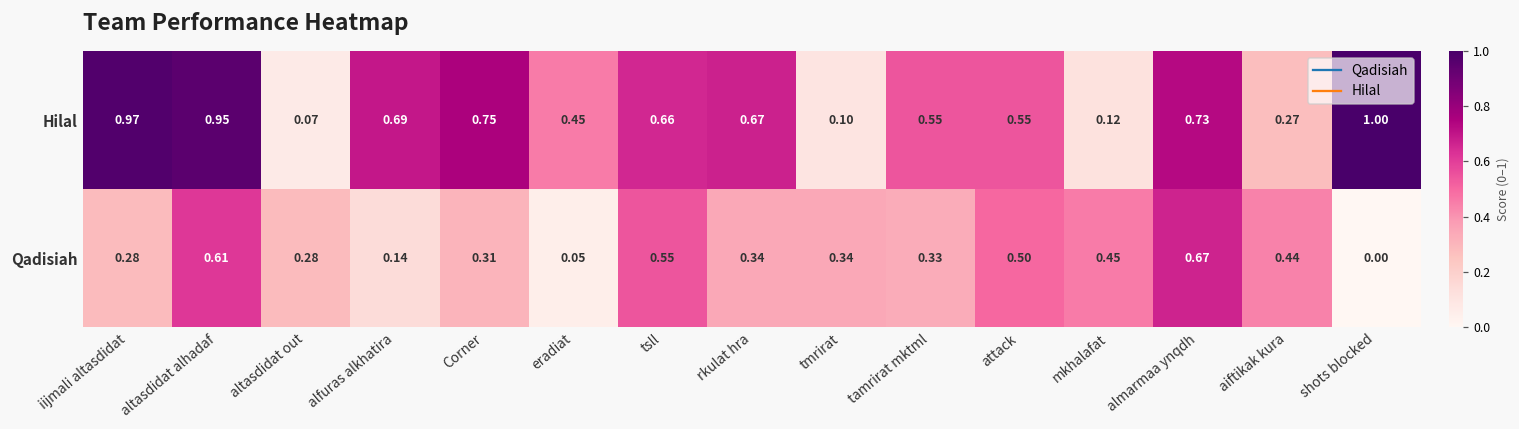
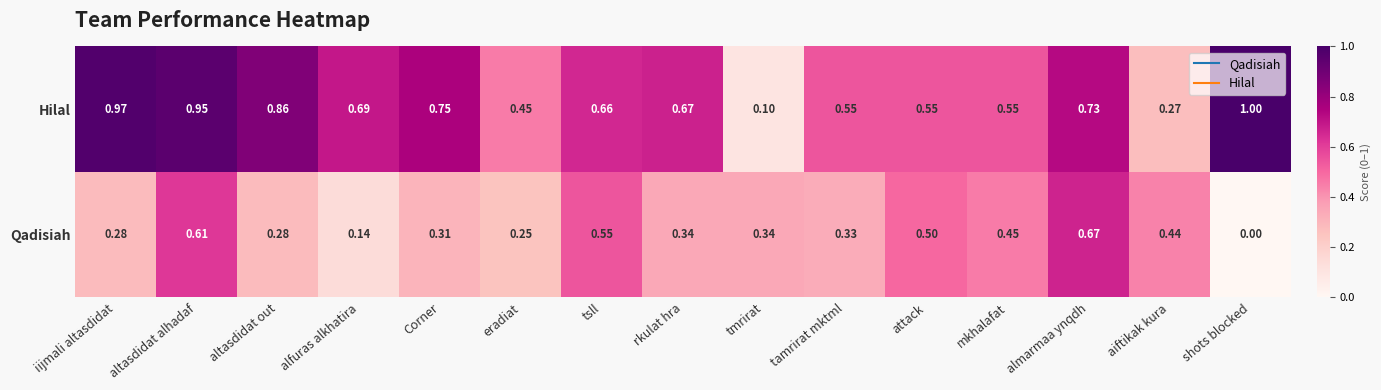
Hilal, altasdidat out: 0.07 -> 0.86
Hilal, mkhalafat: 0.12 -> 0.55
Qadisiah, eradiat: 0.05 -> 0.25
